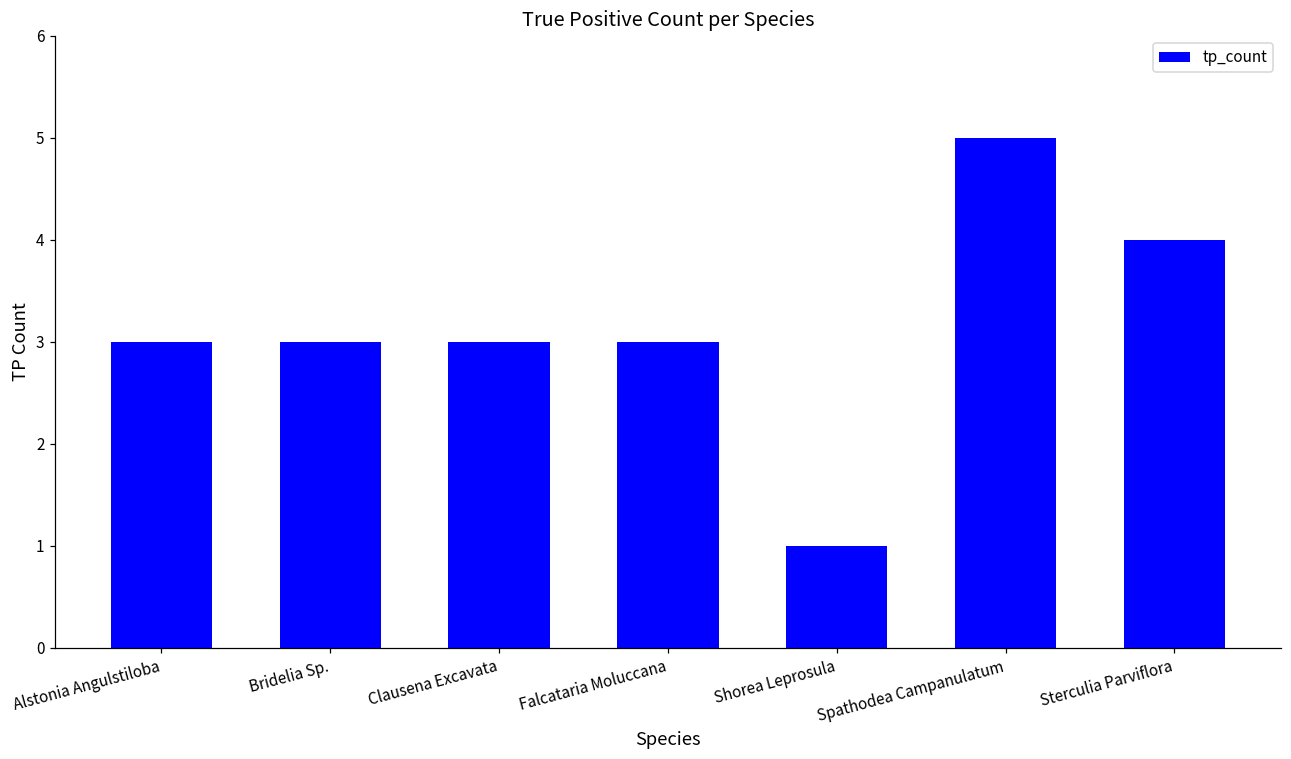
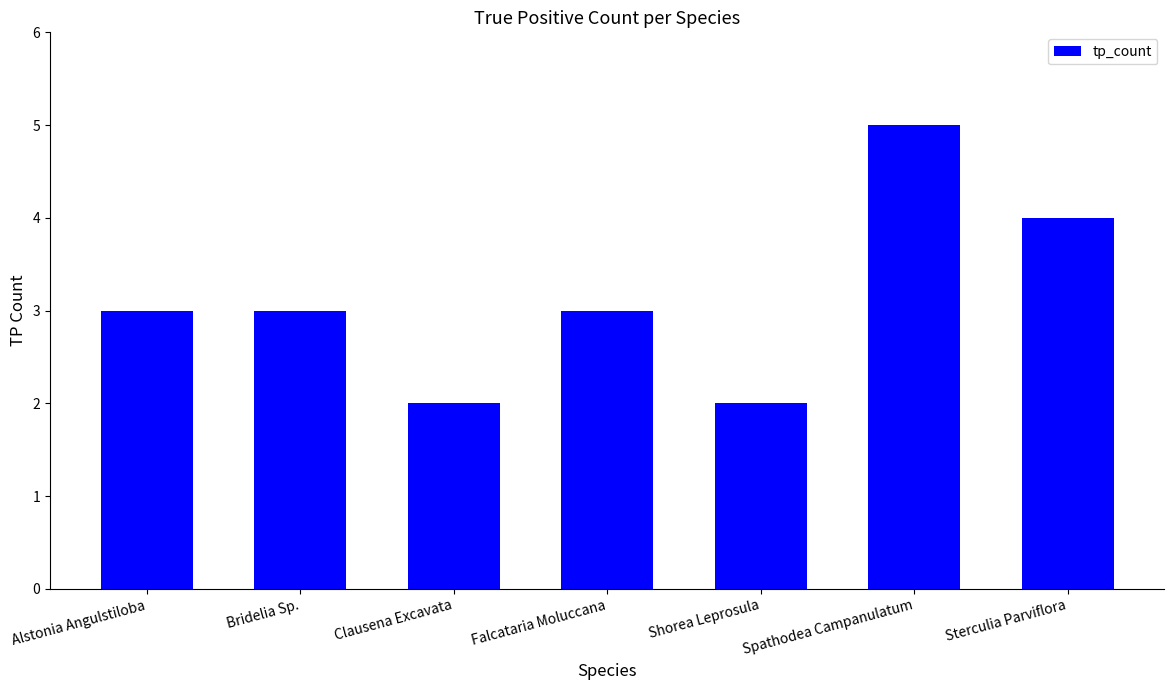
Clausena Excavata: 3 -> 2
Shorea Leprosula: 1 -> 2
